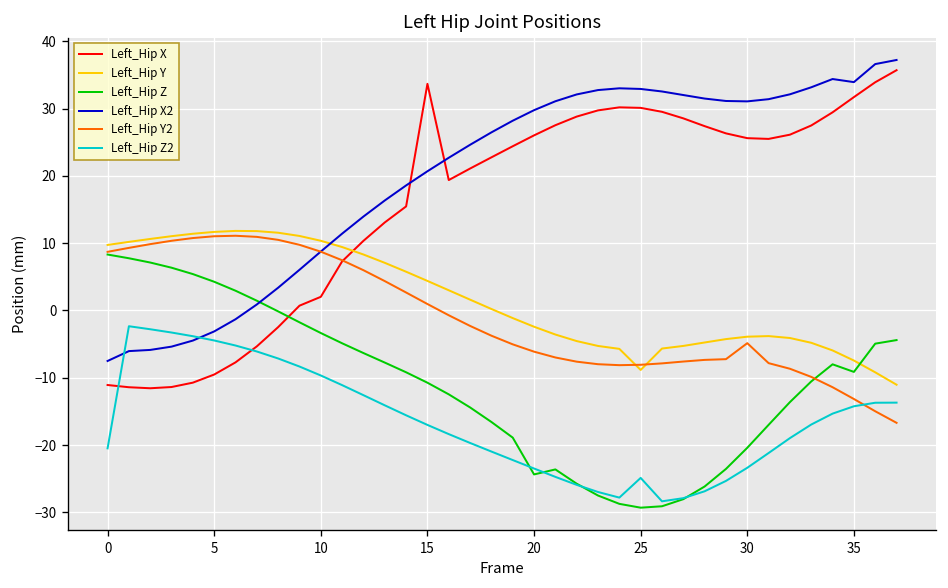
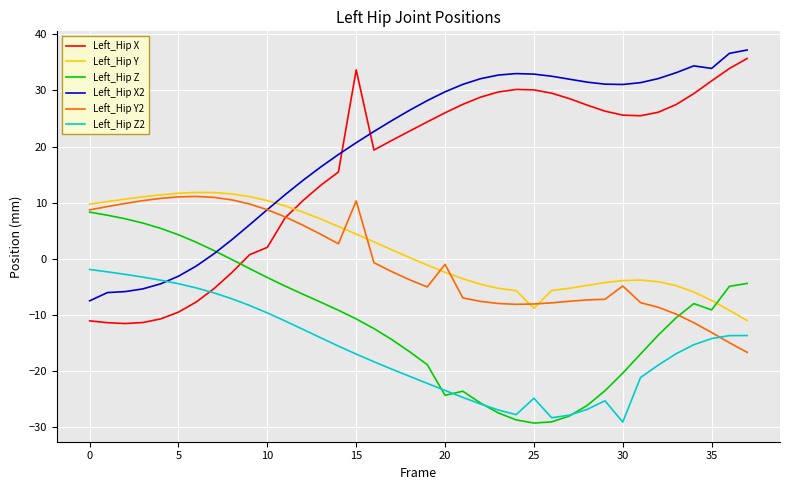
Left_Hip Z2, 0: -20 -> -2
Left_Hip Y2, 15: 1 -> 10
Left_Hip Y2, 20: -6 -> -1
Left_Hip Z2, 30: -23 -> -29
